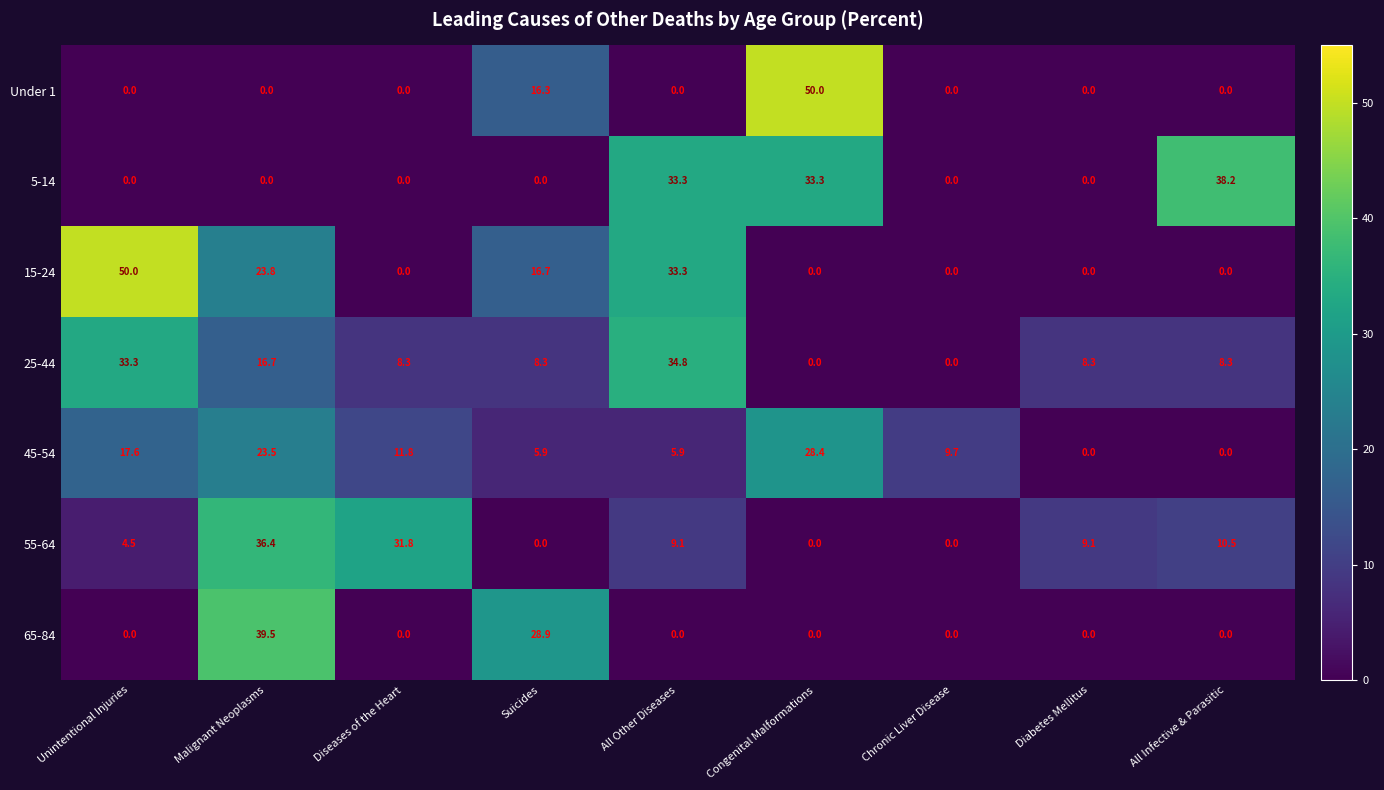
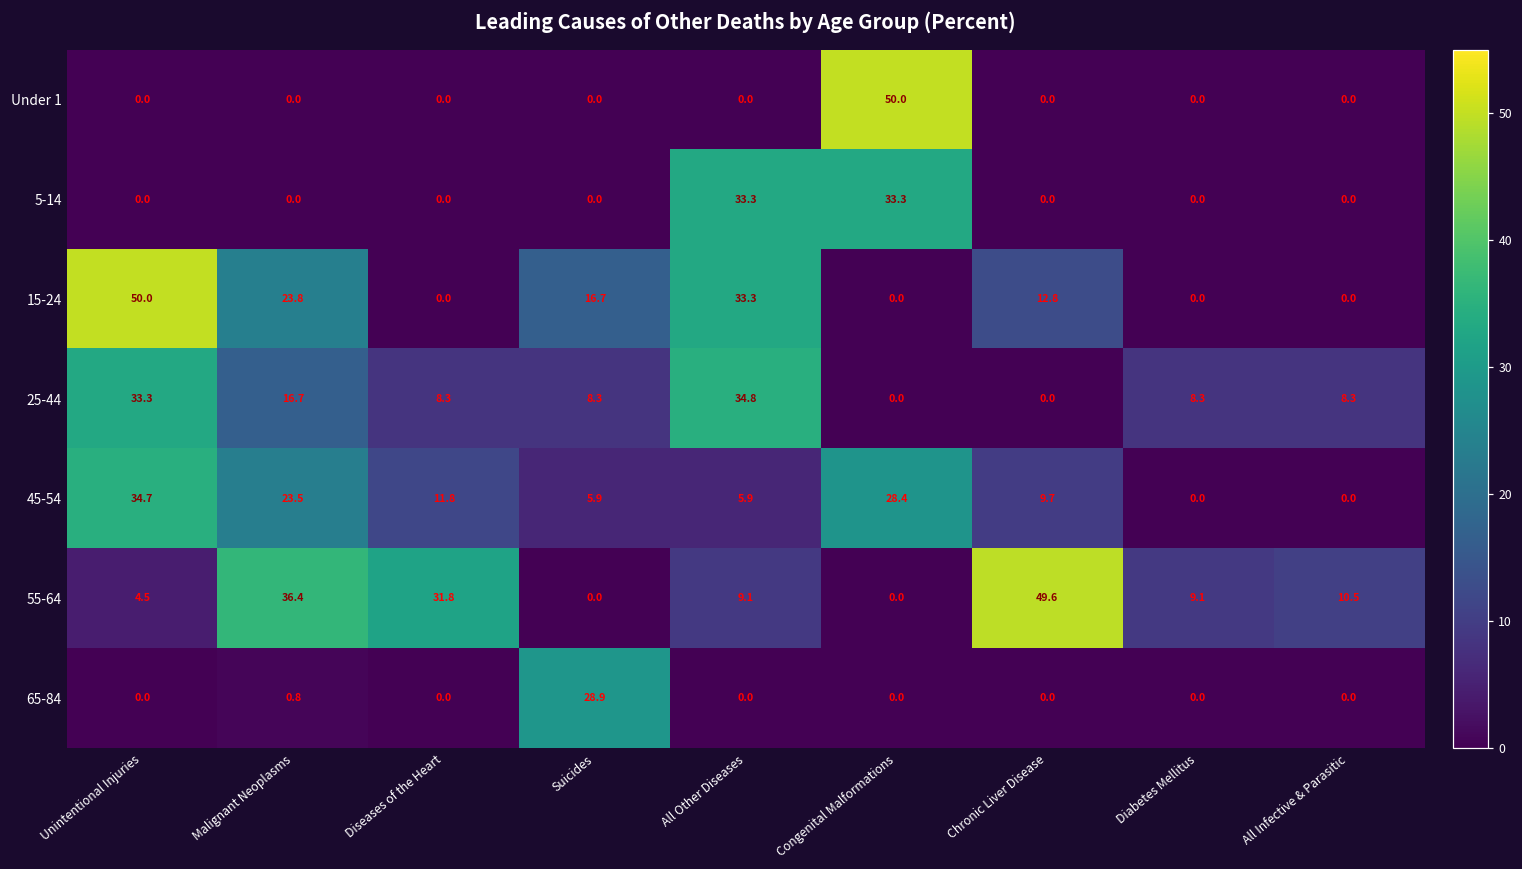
Under 1, Suicides: 16.3 -> 0.0
5-14, All Infective & Parasitic: 38.2 -> 0.0
15-24, Chronic Liver Disease: 0.0 -> 12.8
45-54, Unintentional Injuries: 17.6 -> 34.7
55-64, Chronic Liver Disease: 0.0 -> 49.6
65-84, Malignant Neoplasms: 39.5 -> 0.8
